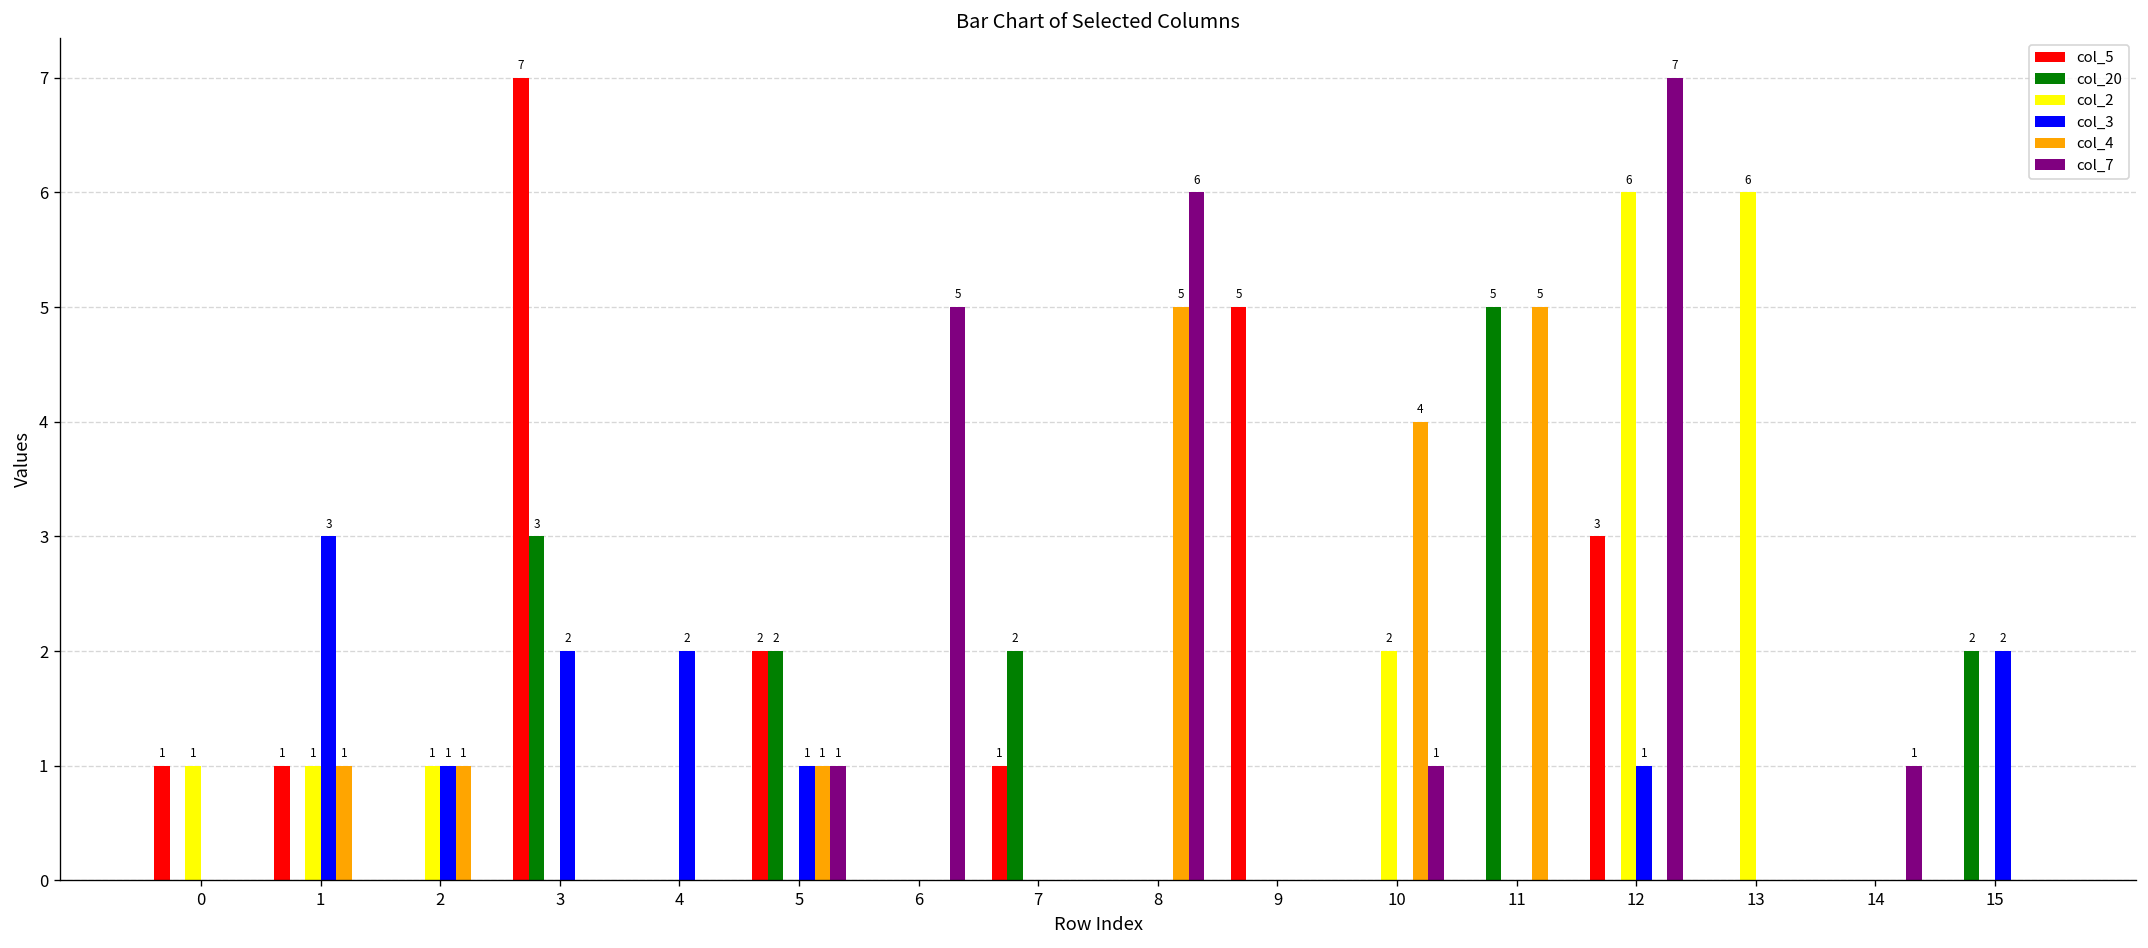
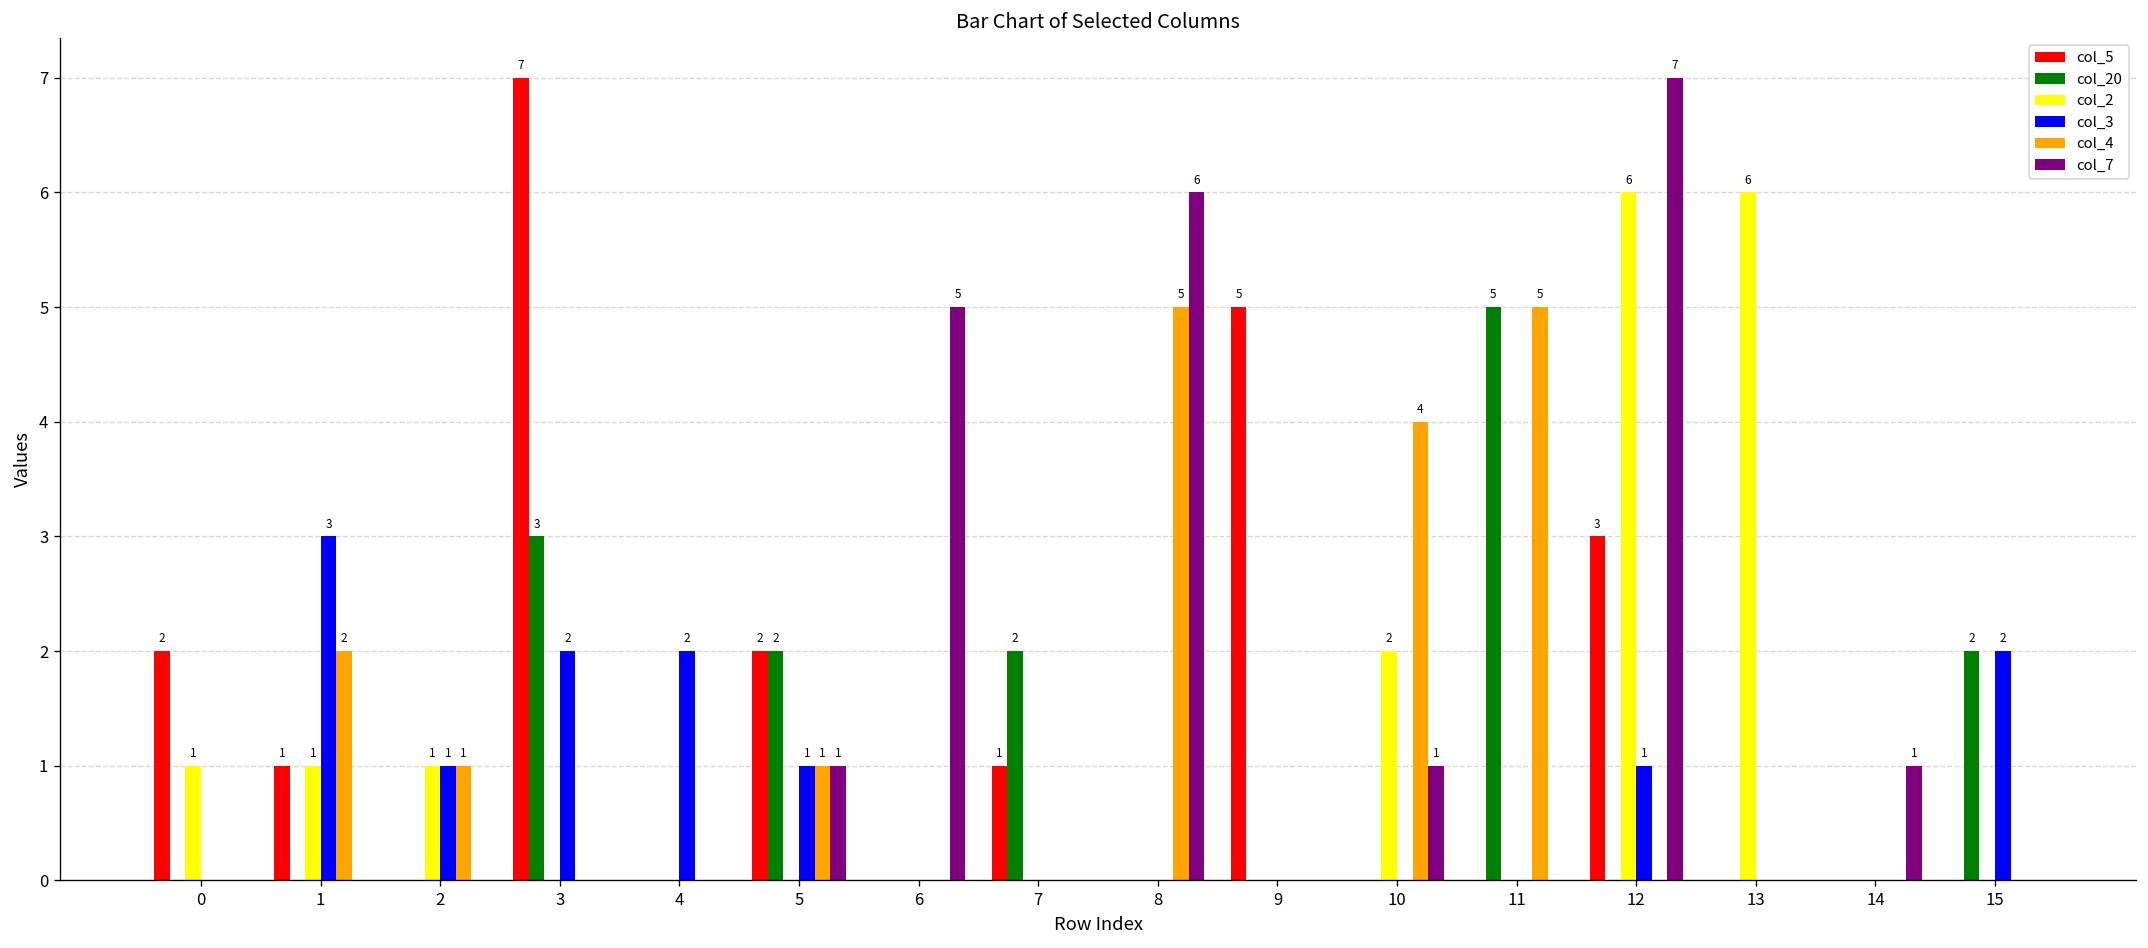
col_5, 0: 1 -> 2
col_4, 1: 1 -> 2
